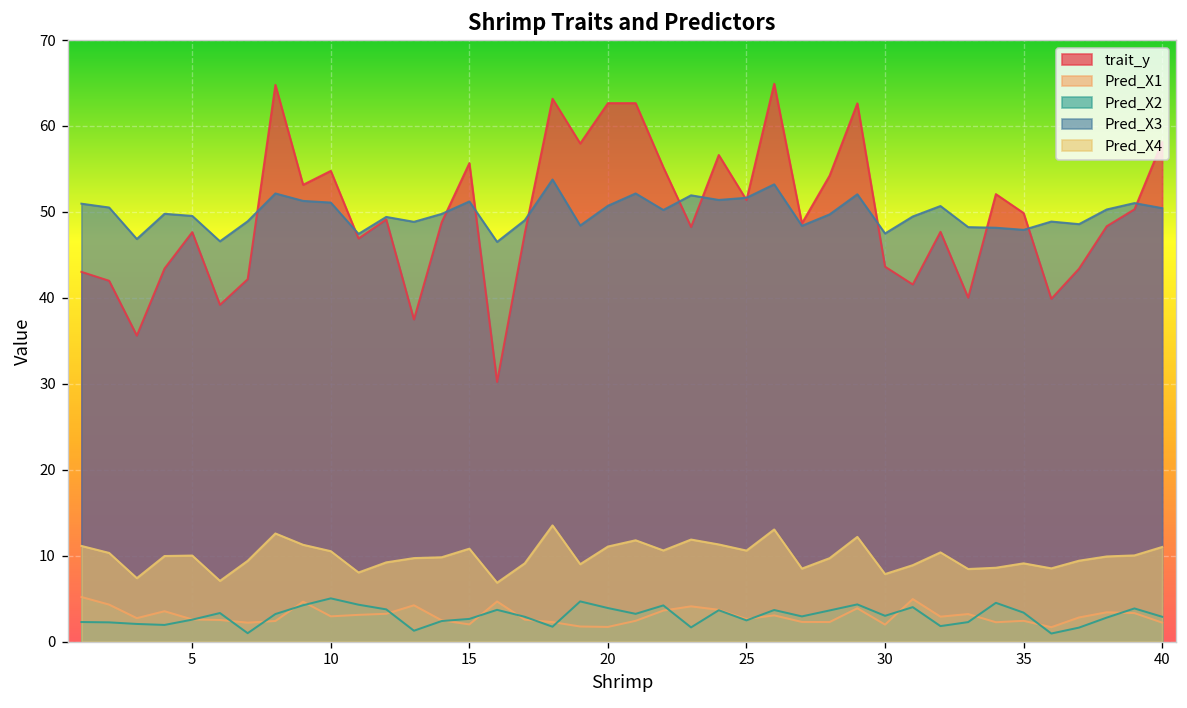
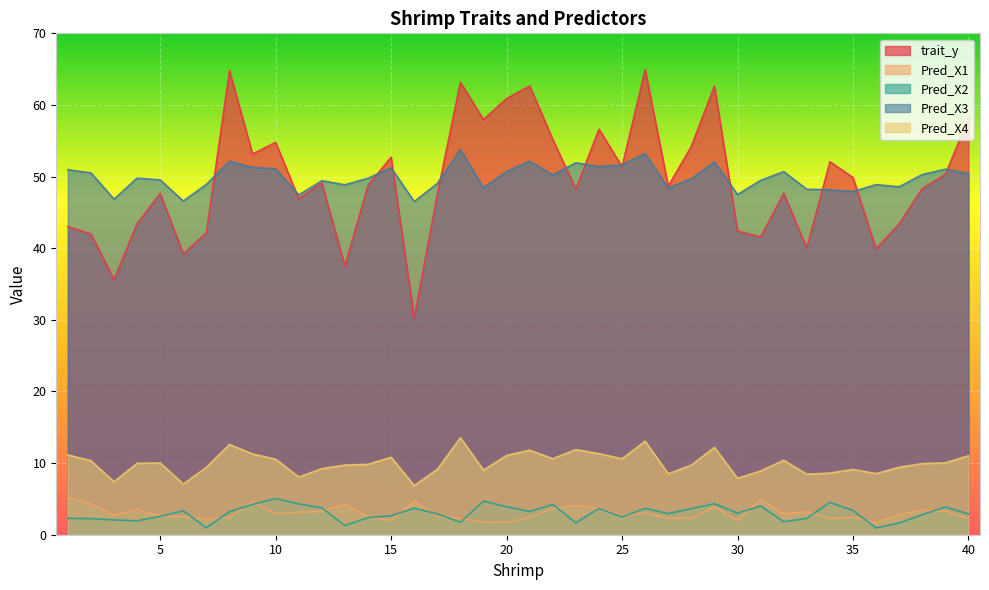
trait_y, 15: 56 -> 53
trait_y, 20: 63 -> 61
trait_y, 30: 44 -> 42
